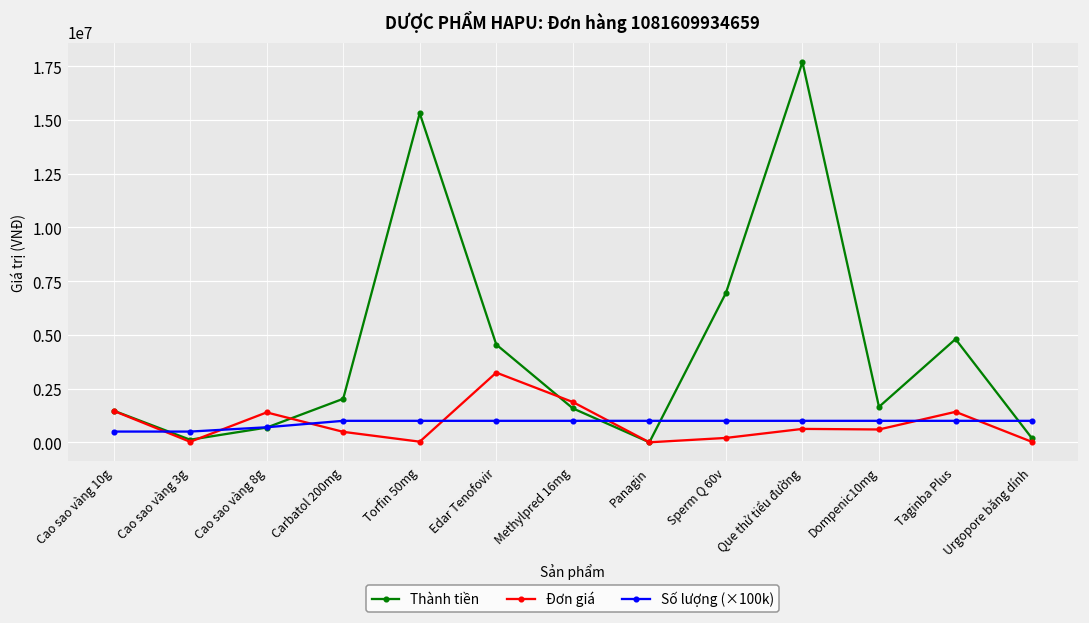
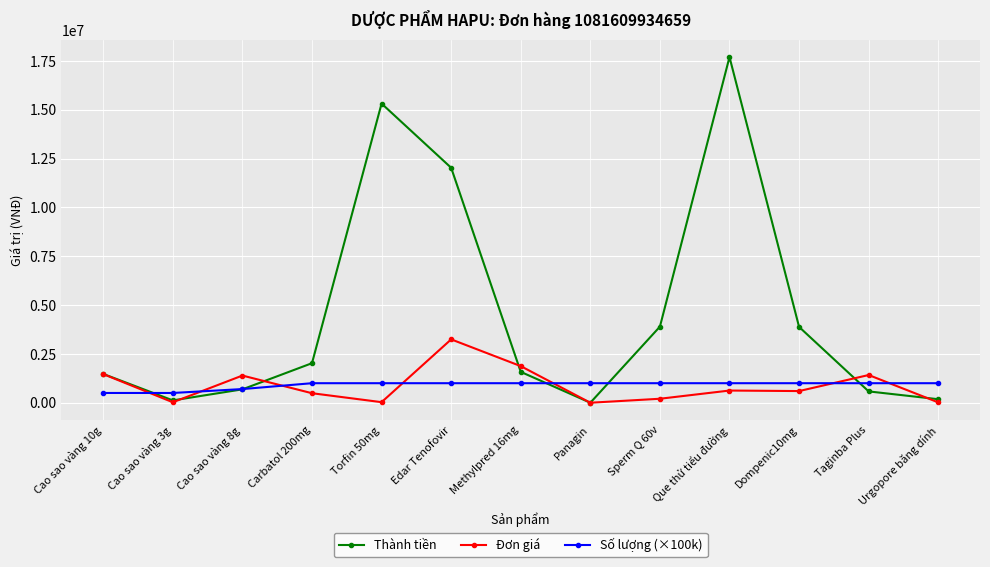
Thành tiền, Edar Tenofovir: 4600000 -> 12000000
Thành tiền, Sperm Q 60v: 7000000 -> 3900000
Thành tiền, Dompenic10mg: 1700000 -> 3900000
Thành tiền, Taginba Plus: 4800000 -> 600000
